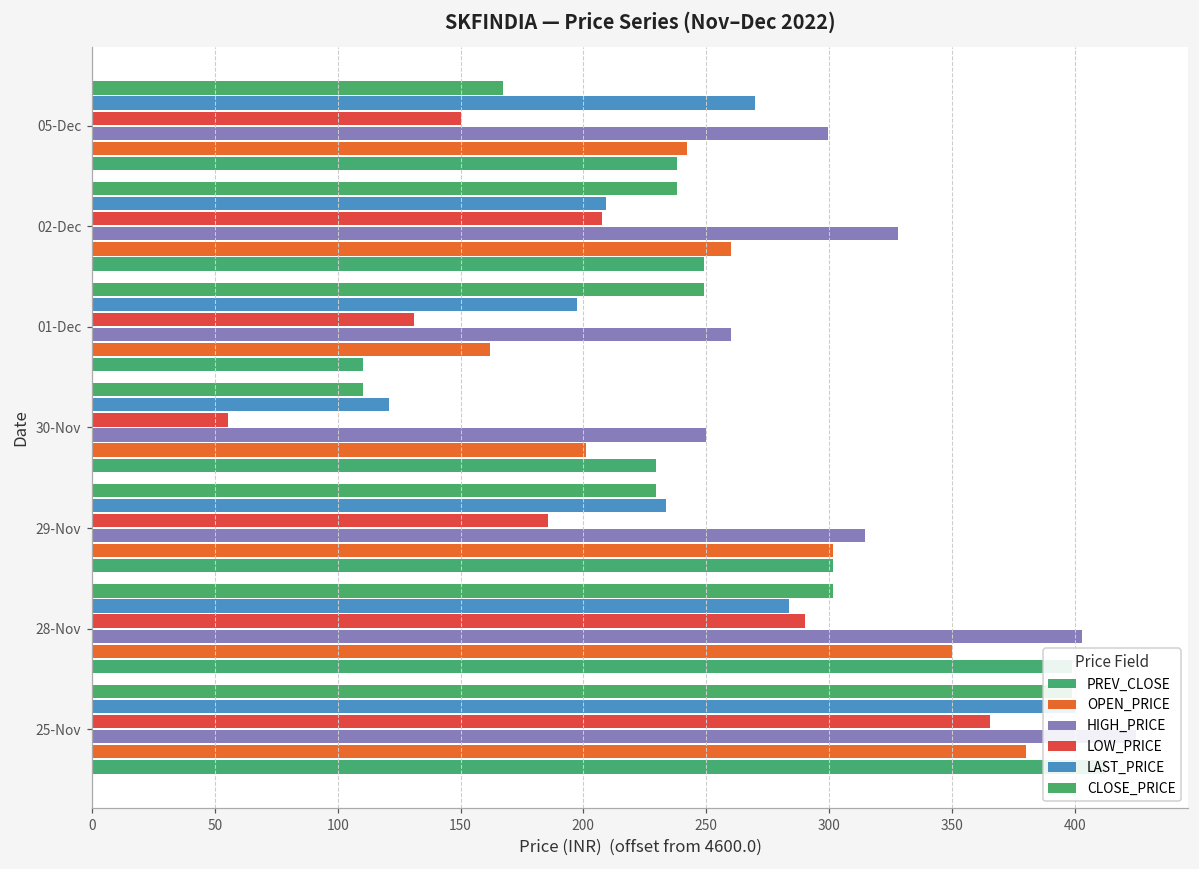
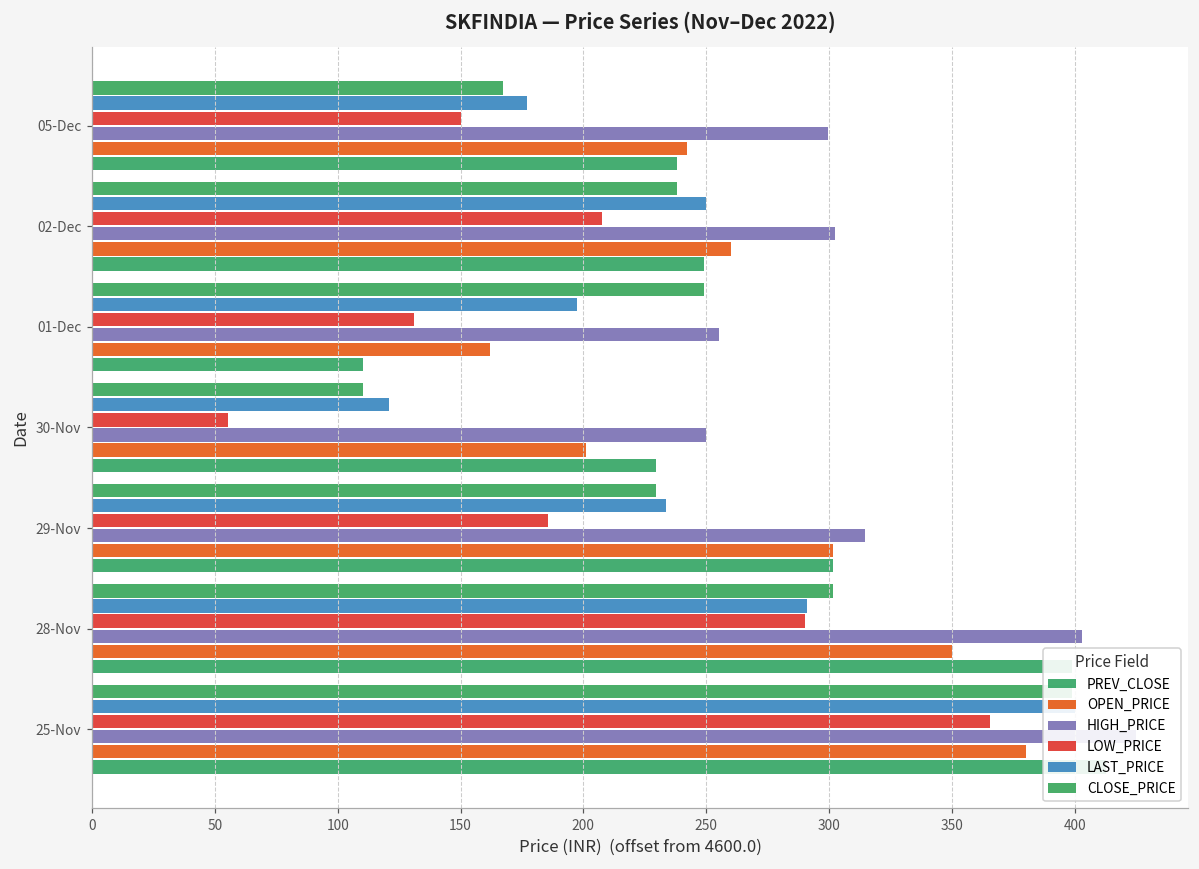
LAST_PRICE, 05-Dec: 270 -> 177
LAST_PRICE, 02-Dec: 209 -> 250
HIGH_PRICE, 02-Dec: 328 -> 302
HIGH_PRICE, 01-Dec: 260 -> 255
LAST_PRICE, 28-Nov: 284 -> 291
